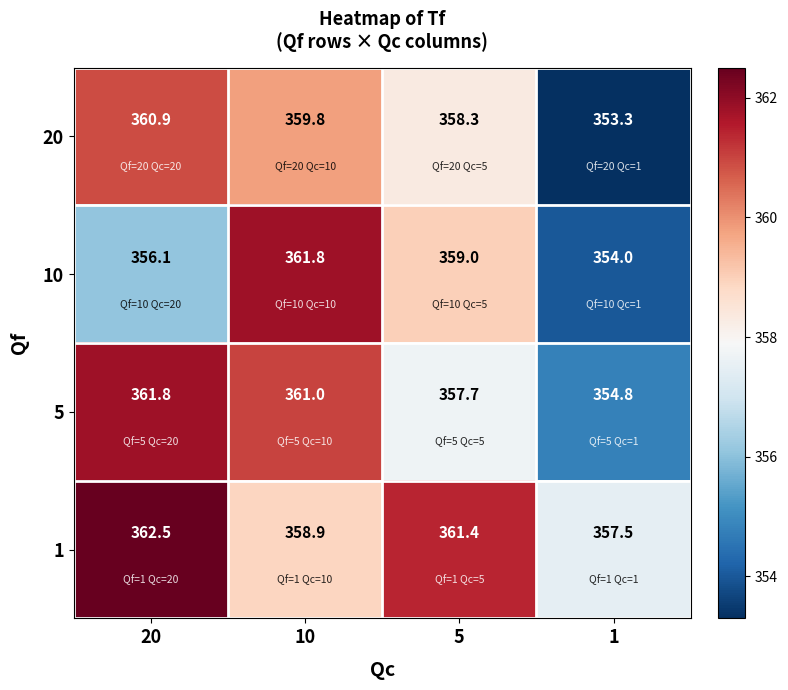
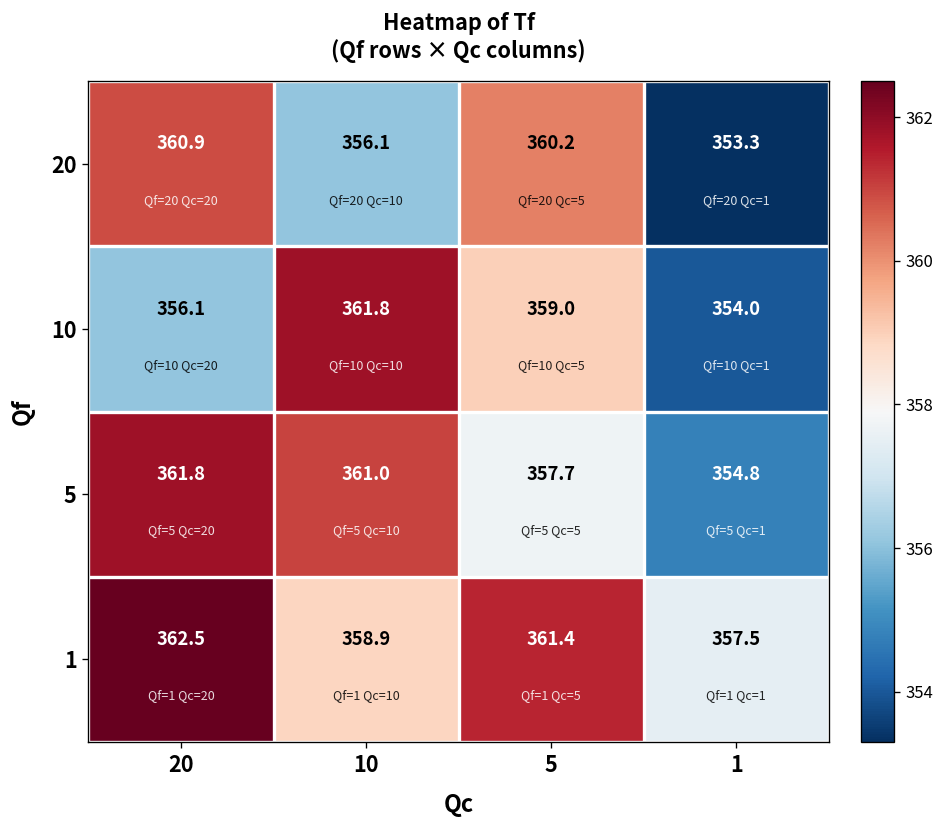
20, 10: 359.8 -> 356.1
20, 5: 358.3 -> 360.2
